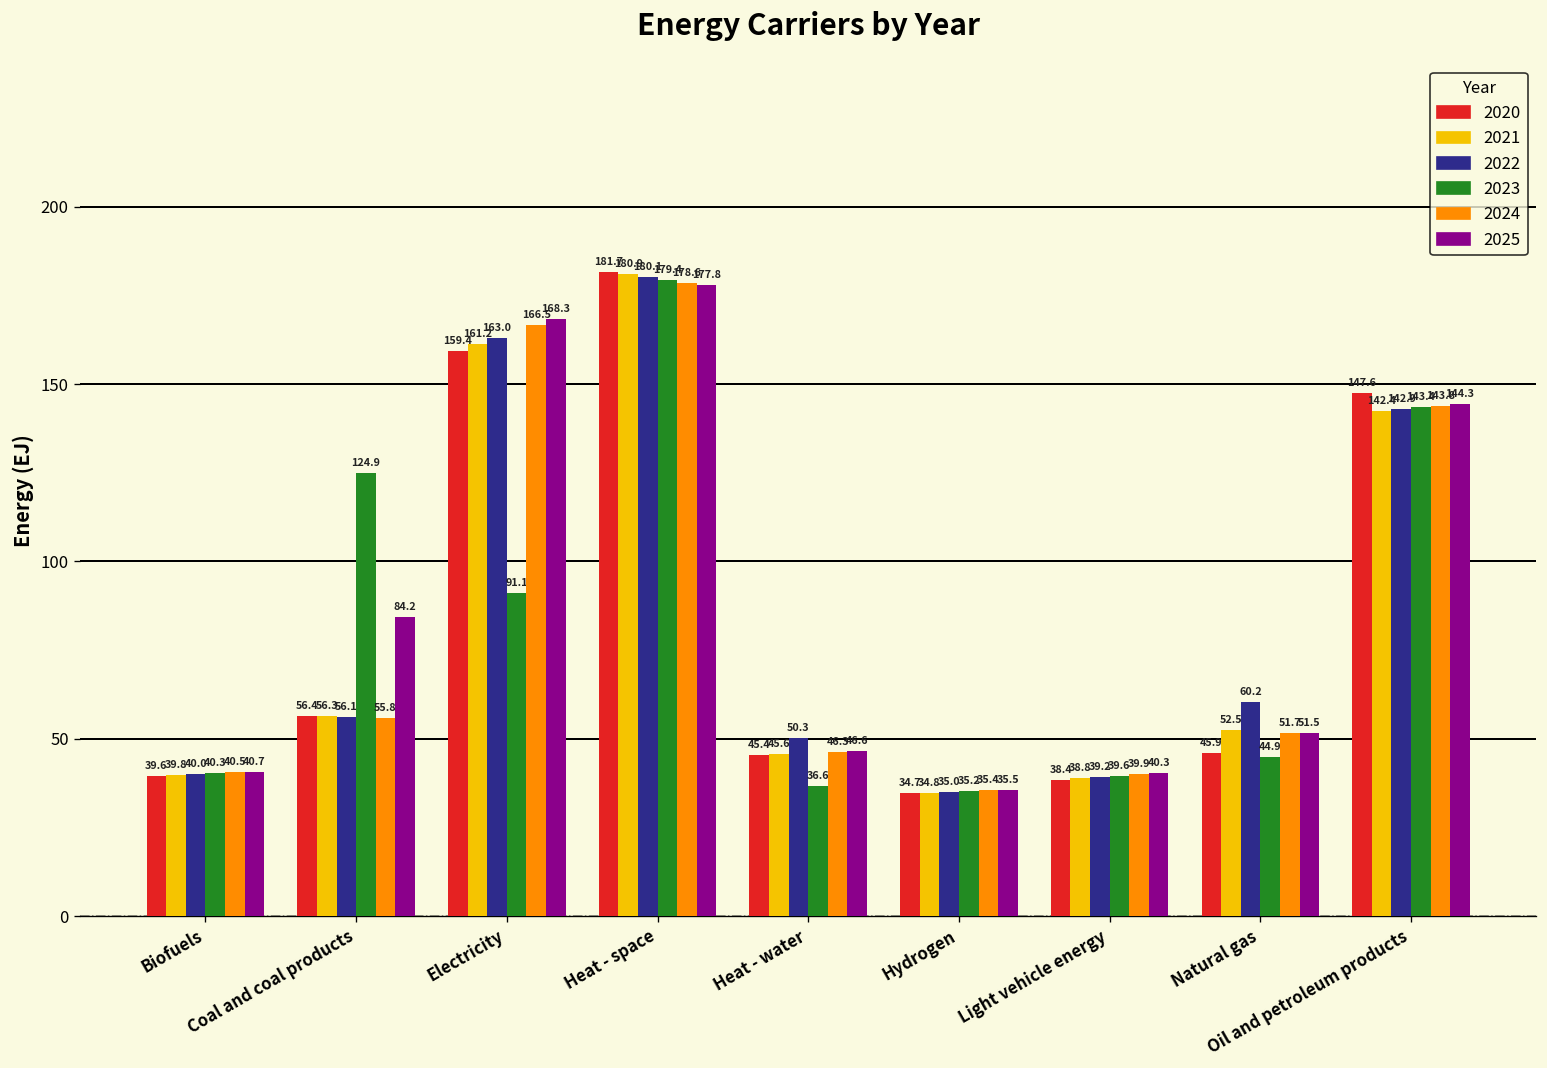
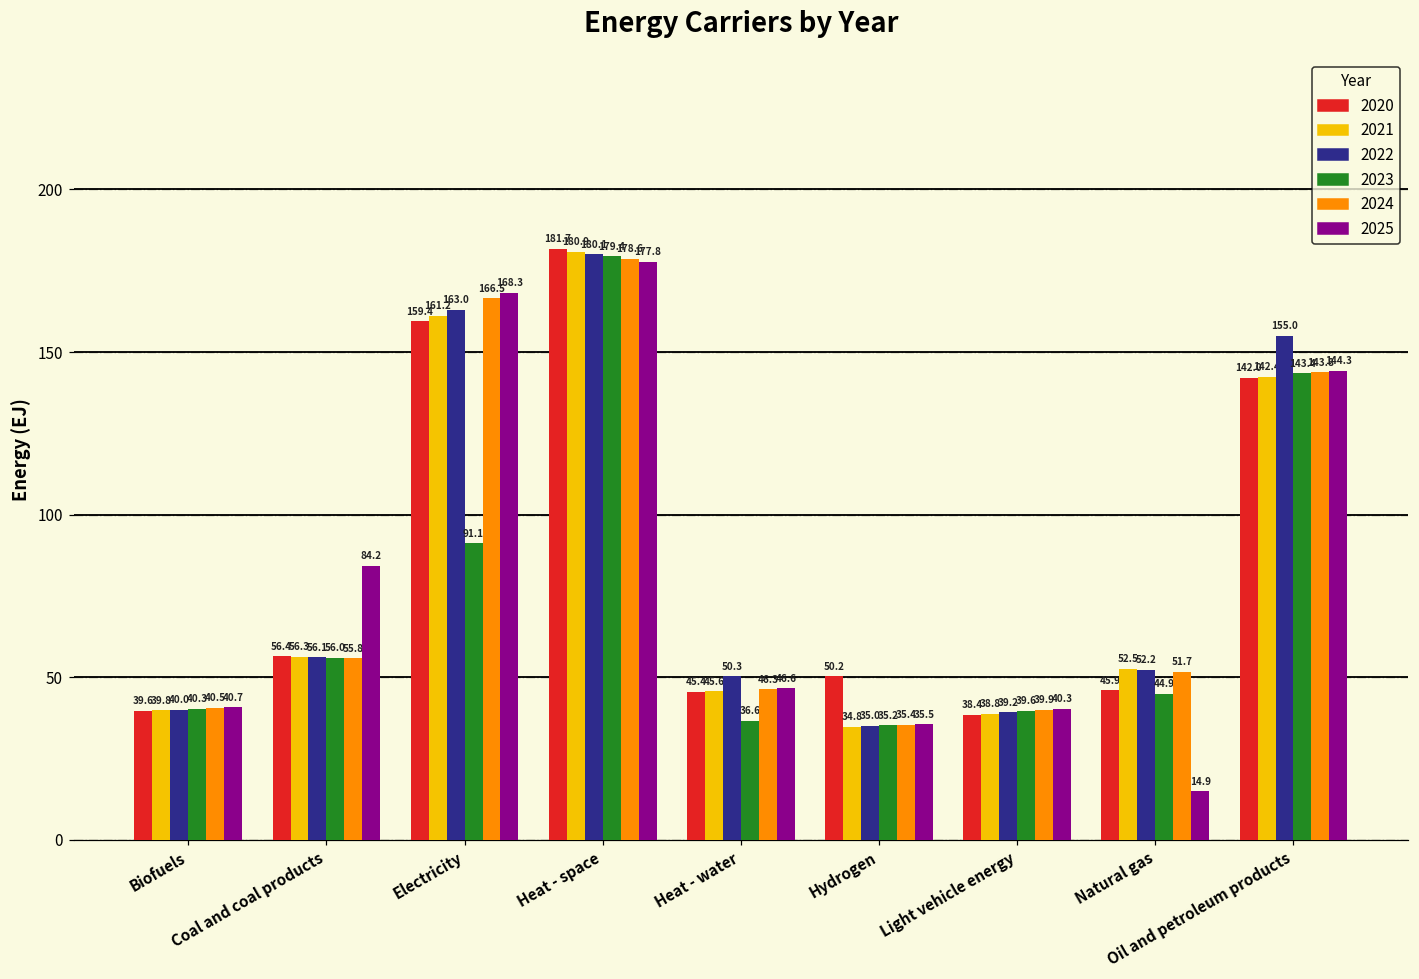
2023, Coal and coal products: 124.9 -> 56.0
2020, Hydrogen: 34.7 -> 50.2
2022, Natural gas: 60.2 -> 52.2
2025, Natural gas: 51.5 -> 14.9
2020, Oil and petroleum products: 147.6 -> 142.0
2022, Oil and petroleum products: 142.9 -> 155.0
